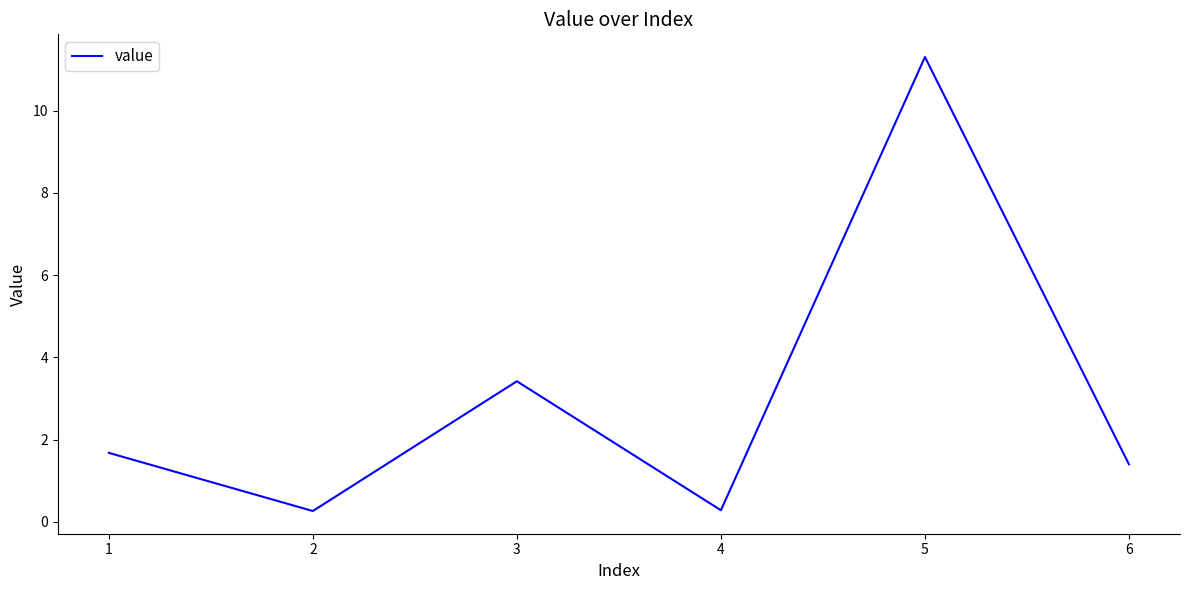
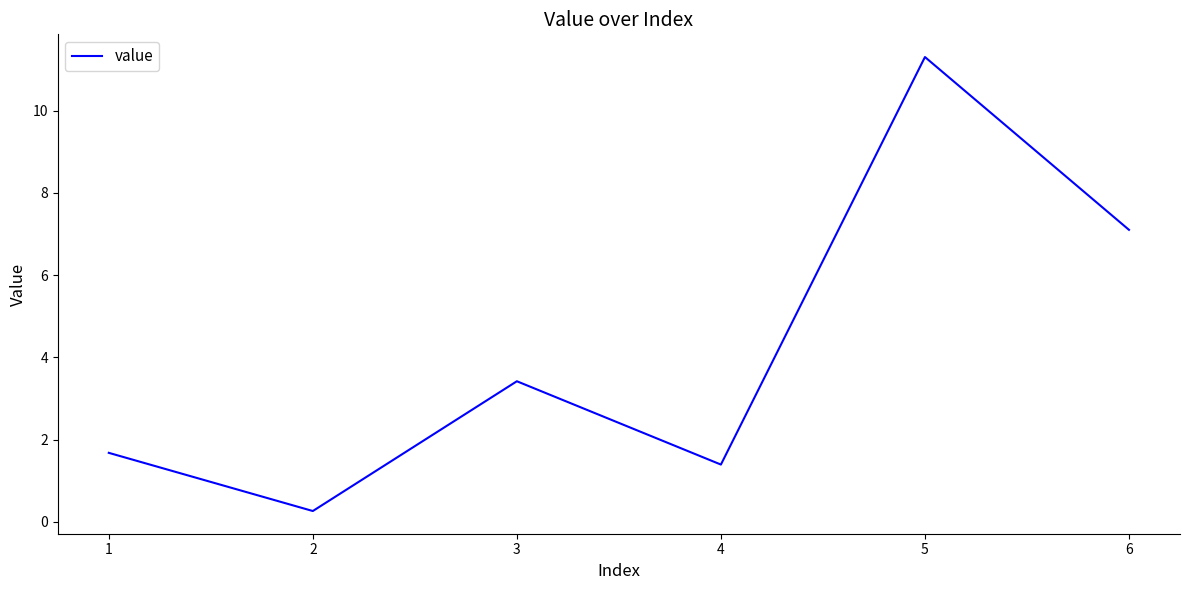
4: 0.3 -> 1.4
6: 1.4 -> 7.1
